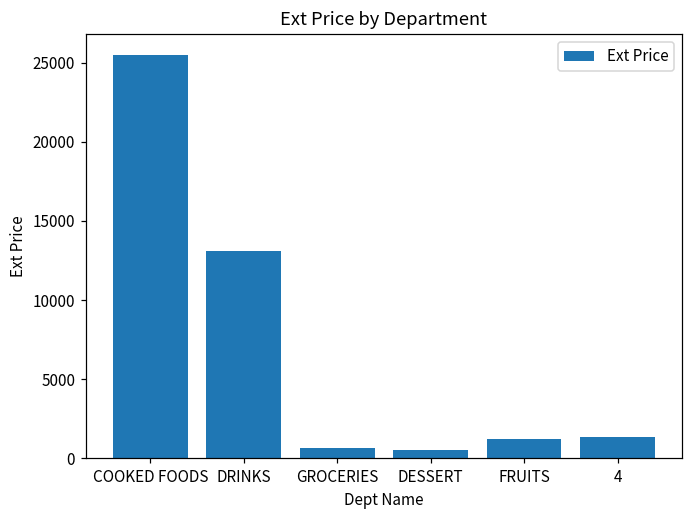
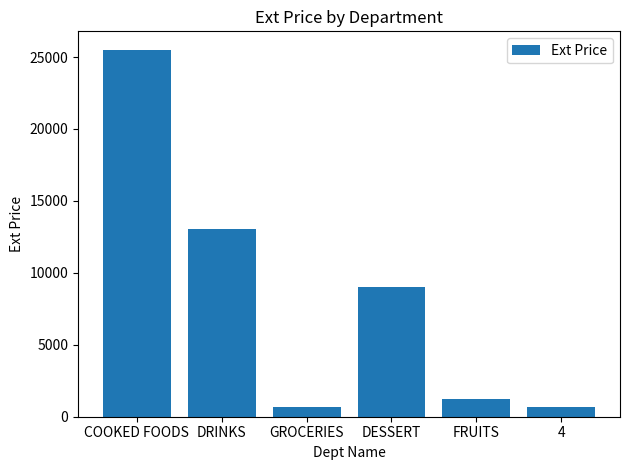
DESSERT: 600 -> 9000
4: 1300 -> 700
